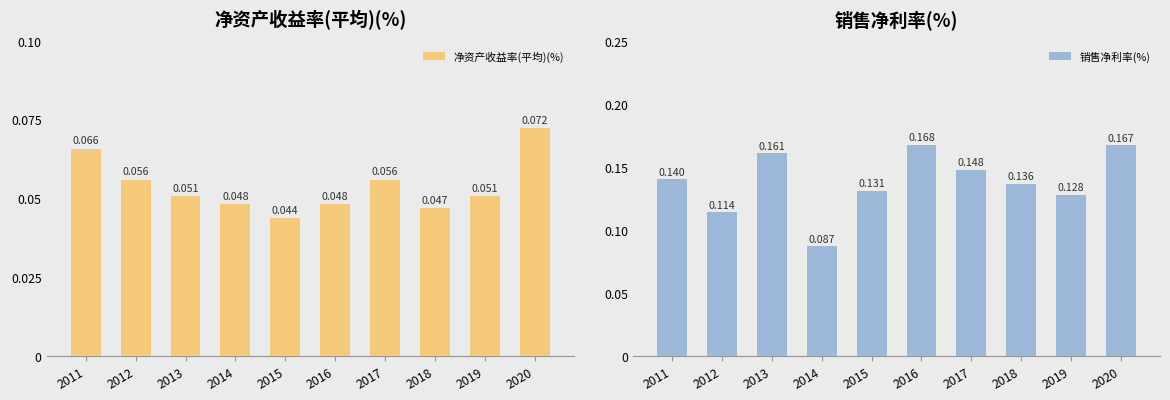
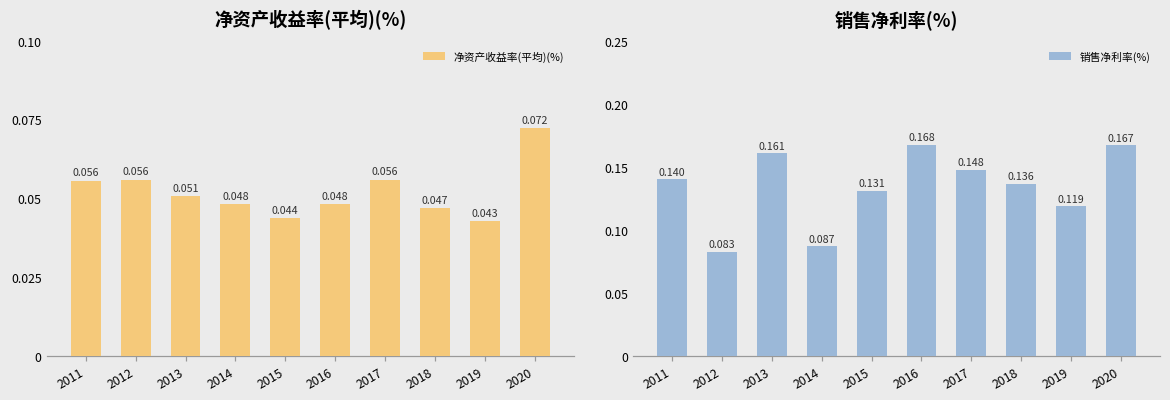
净资产收益率(平均)(%), 2011: 0.066 -> 0.056
净资产收益率(平均)(%), 2019: 0.051 -> 0.043
销售净利率(%), 2012: 0.114 -> 0.083
销售净利率(%), 2019: 0.128 -> 0.119
